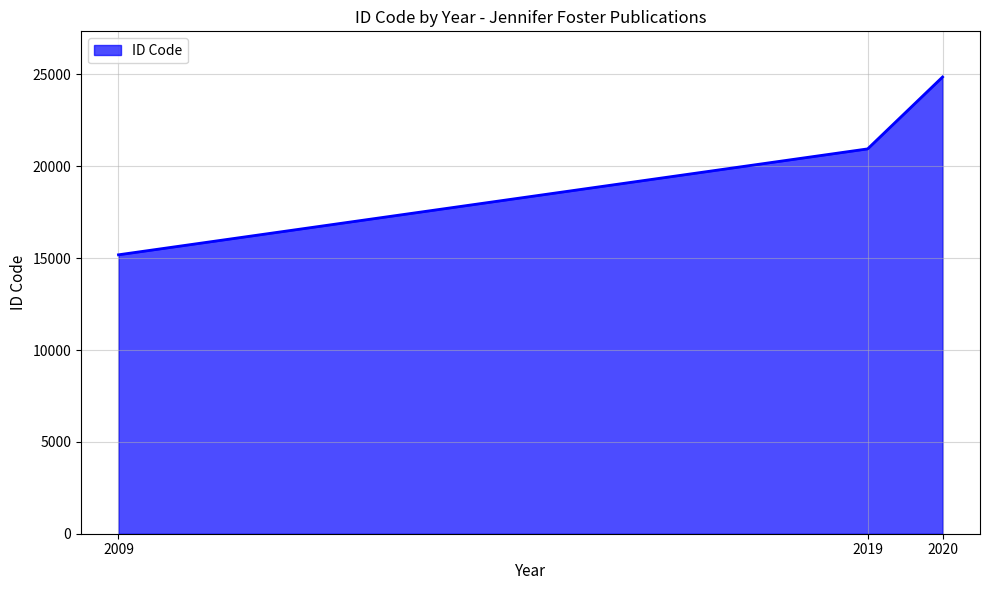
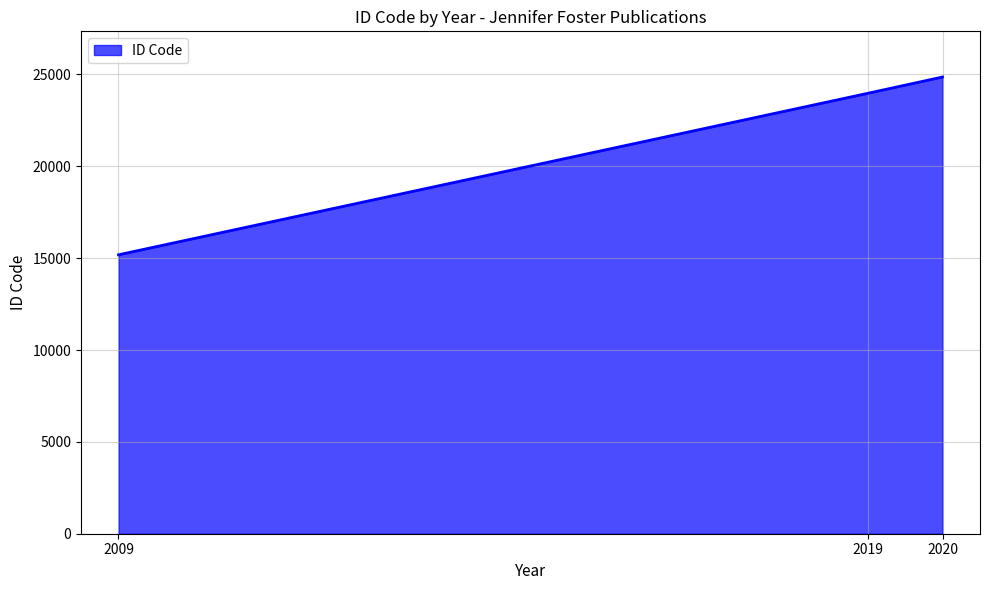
2019: 20900 -> 24000
